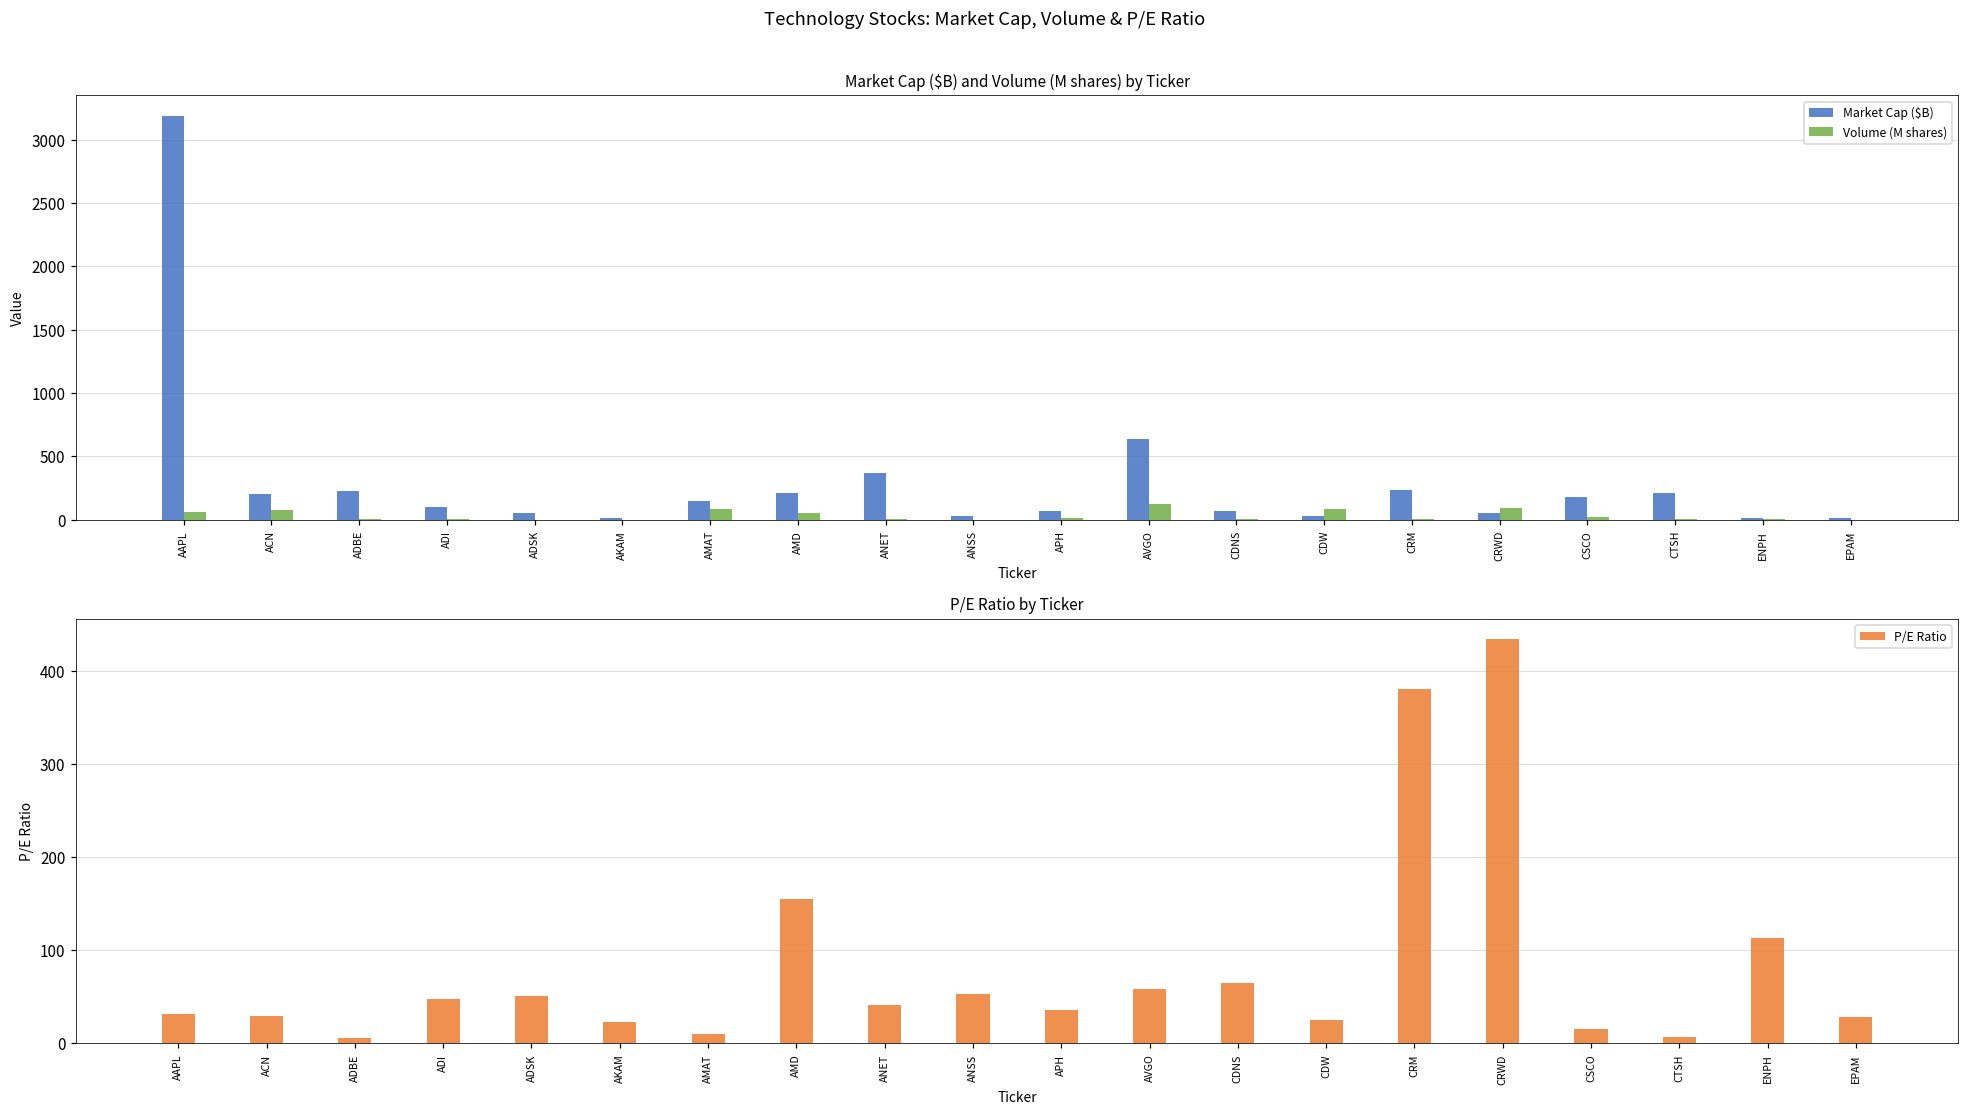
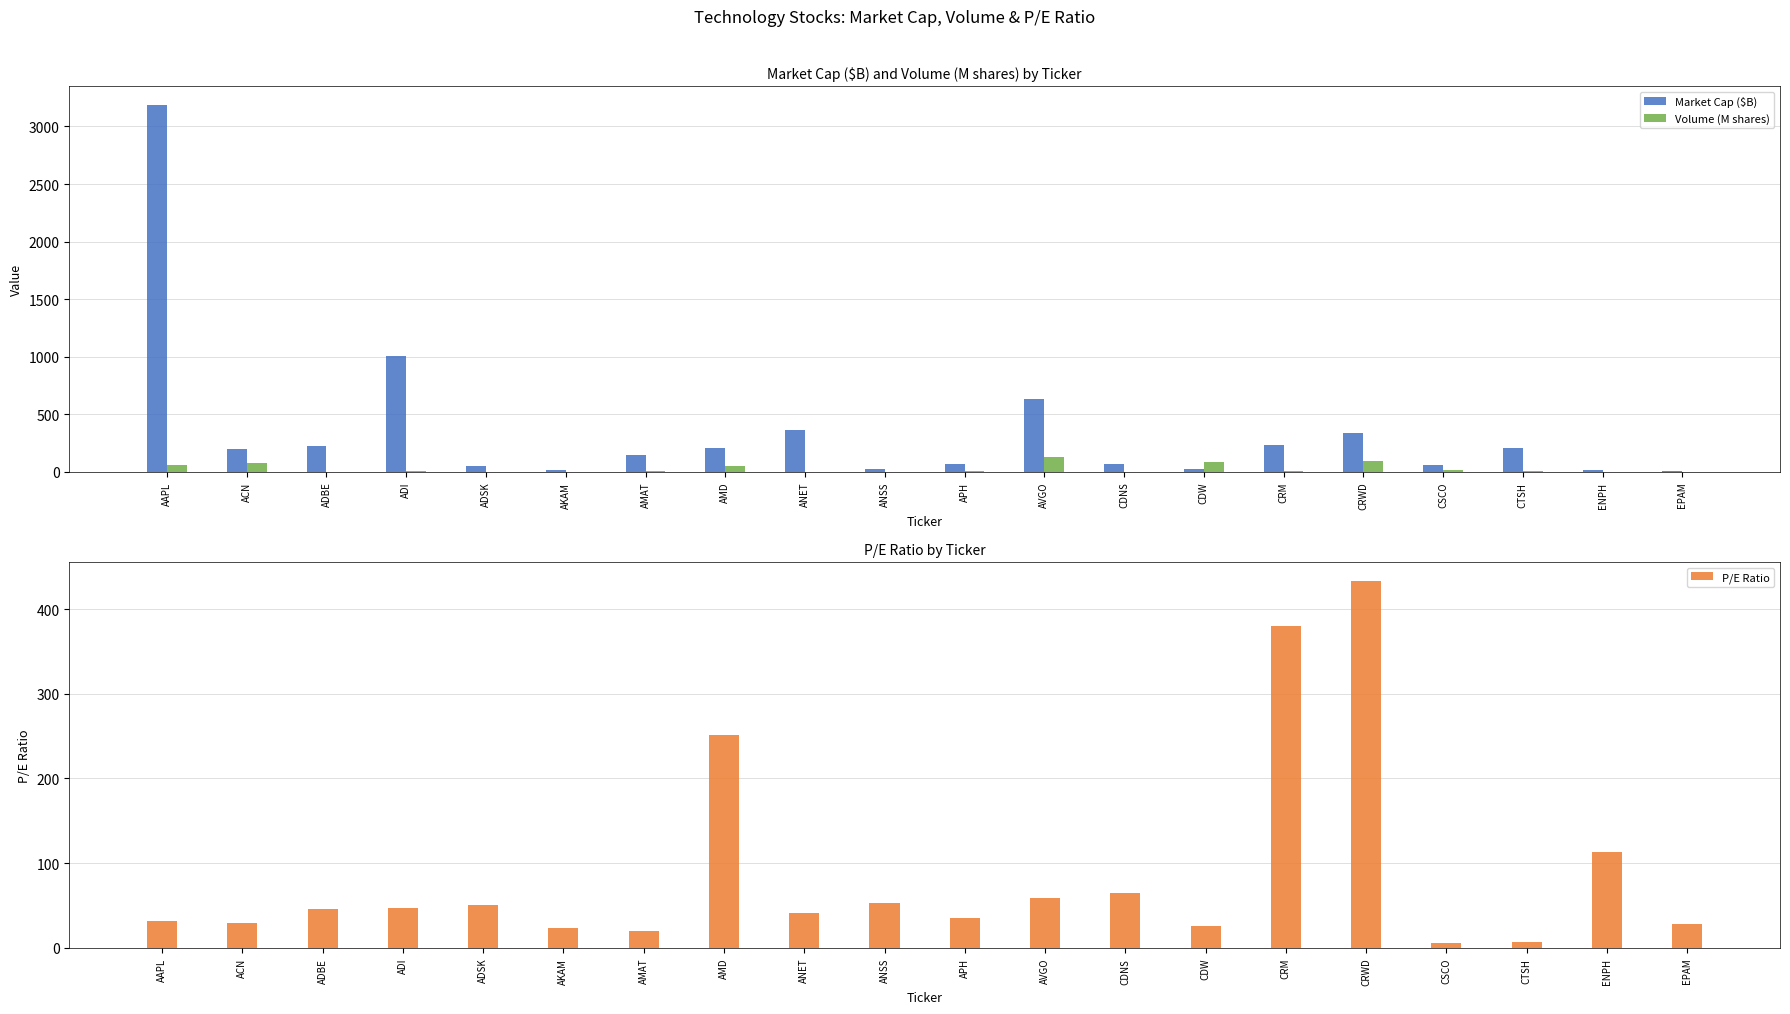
Market Cap ($B) and Volume (M shares) by Ticker, Market Cap ($B), ADI: 100 -> 1010
Market Cap ($B) and Volume (M shares) by Ticker, Volume (M shares), AMAT: 80 -> 10
Market Cap ($B) and Volume (M shares) by Ticker, Market Cap ($B), CRWD: 60 -> 340
Market Cap ($B) and Volume (M shares) by Ticker, Market Cap ($B), CSCO: 180 -> 60
P/E Ratio by Ticker, ADBE: 10 -> 50
P/E Ratio by Ticker, AMAT: 10 -> 20
P/E Ratio by Ticker, AMD: 160 -> 250
P/E Ratio by Ticker, CSCO: 20 -> 10
